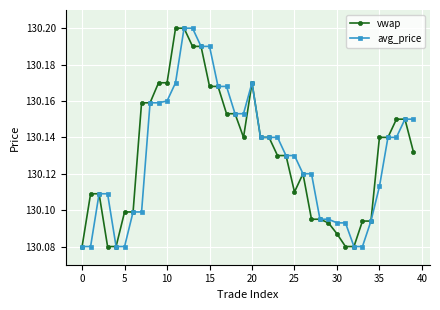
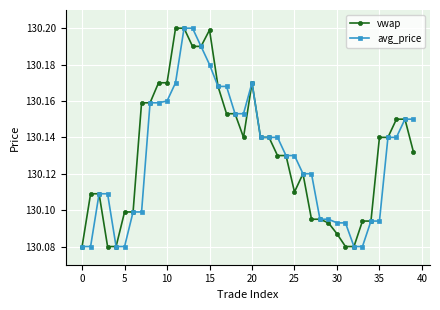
vwap, 15: 130.168 -> 130.199
avg_price, 15: 130.19 -> 130.18
avg_price, 35: 130.113 -> 130.094
